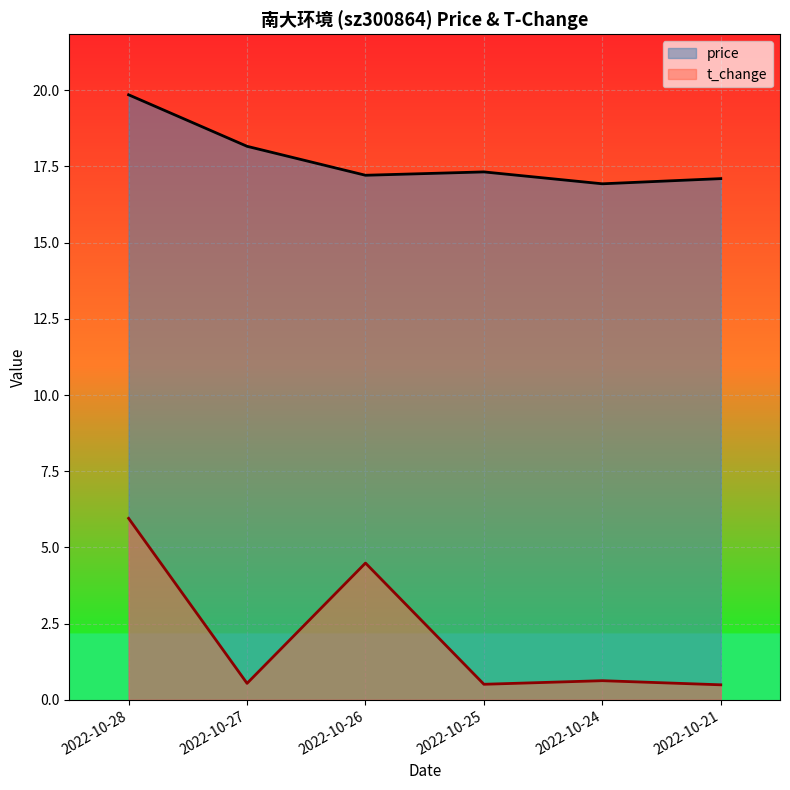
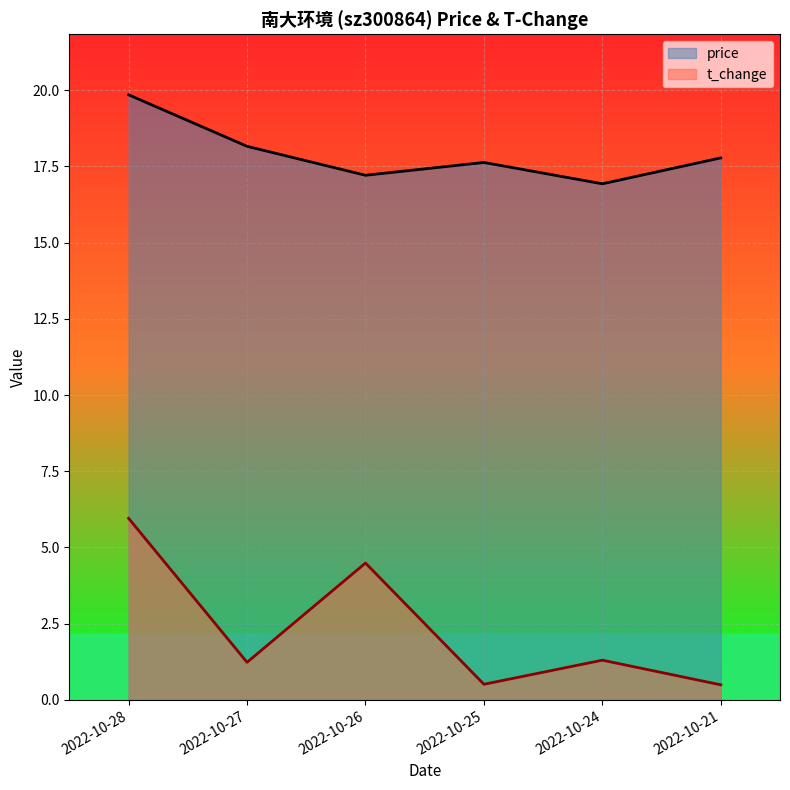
t_change, 2022-10-27: 0.5 -> 1.2
price, 2022-10-25: 17.3 -> 17.6
t_change, 2022-10-24: 0.6 -> 1.3
price, 2022-10-21: 17.1 -> 17.8
